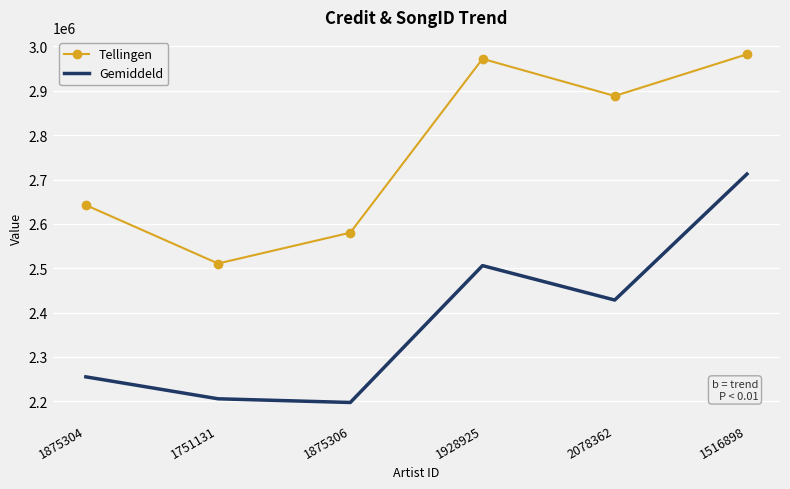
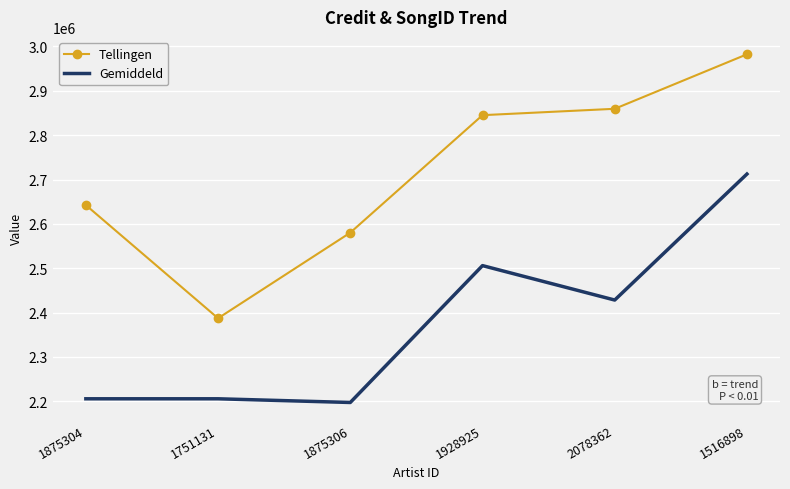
Gemiddeld, 1875304: 2260000 -> 2210000
Tellingen, 1751131: 2510000 -> 2390000
Tellingen, 1928925: 2970000 -> 2850000
Tellingen, 2078362: 2890000 -> 2860000
